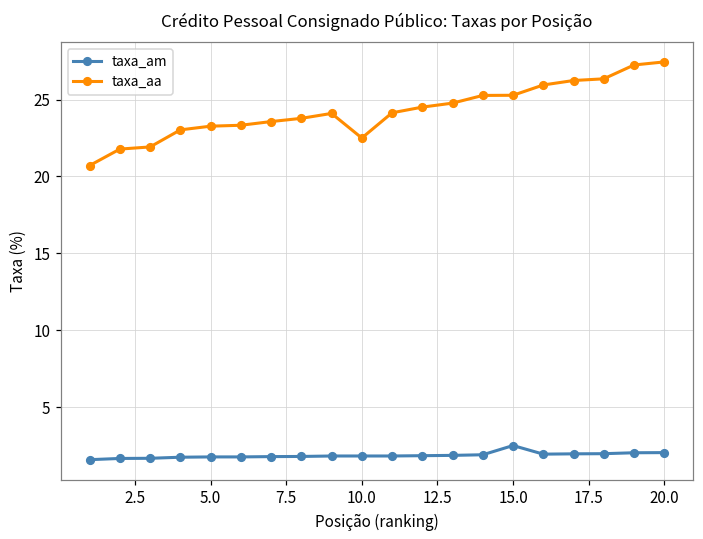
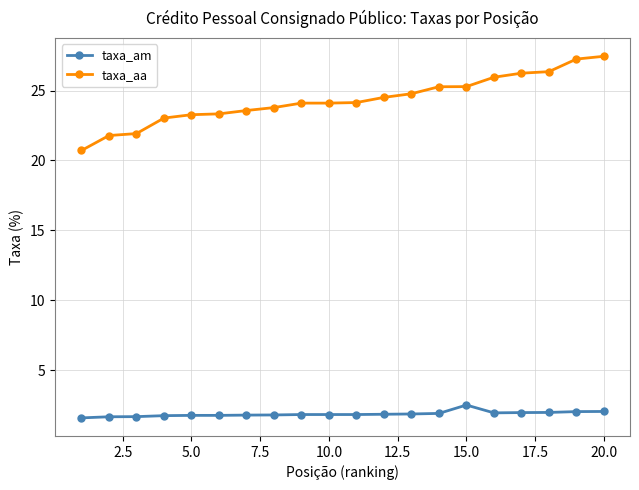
taxa_aa, 10.0: 22.5 -> 24.1
